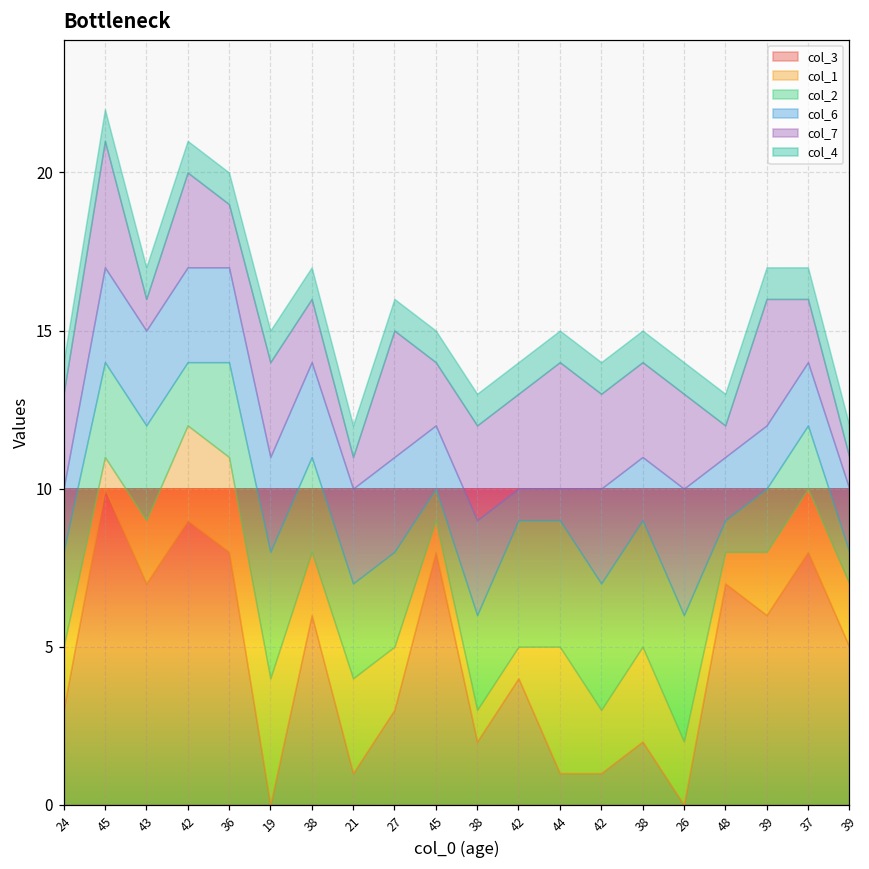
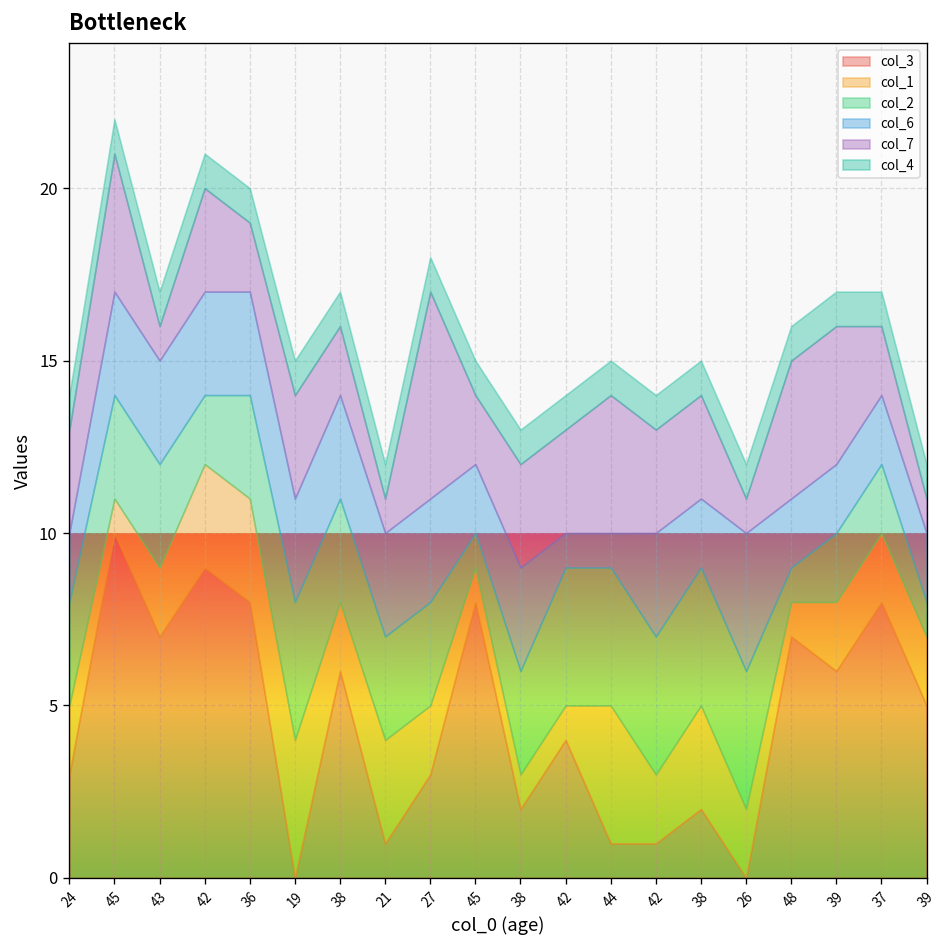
col_7, 27: 4 -> 6
col_7, 26: 3 -> 1
col_7, 48: 1 -> 4
